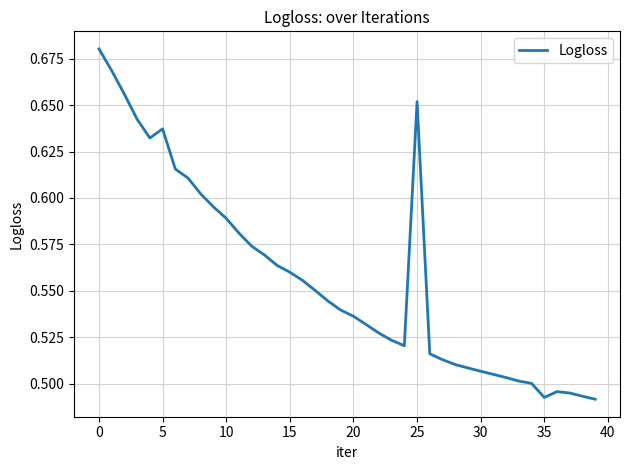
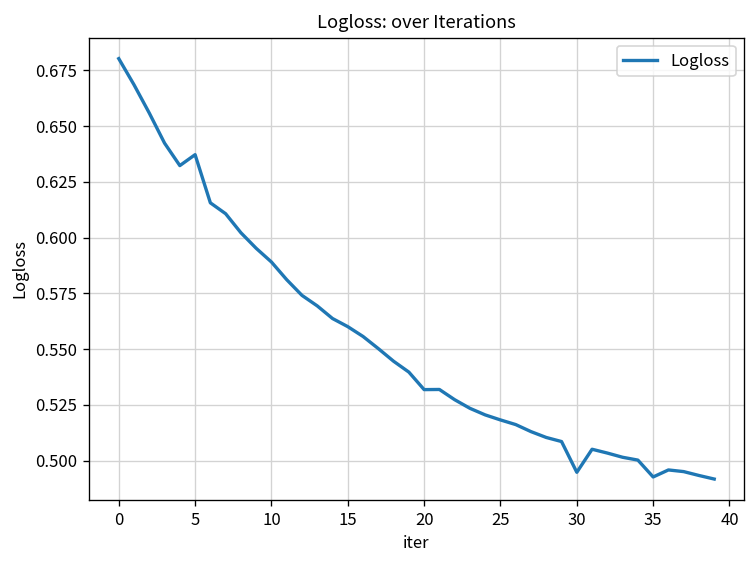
20: 0.536 -> 0.532
25: 0.652 -> 0.518
30: 0.507 -> 0.495
